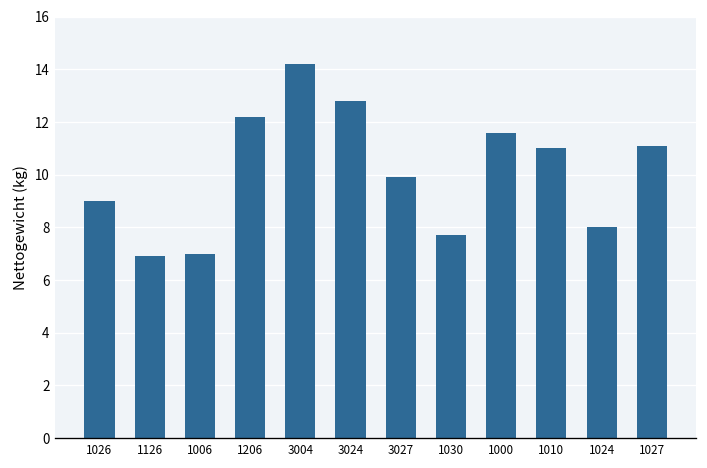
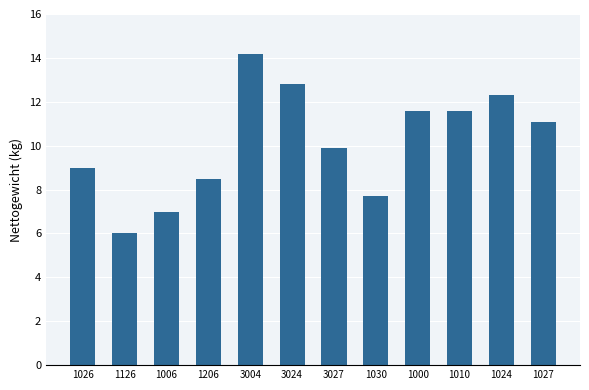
1126: 6.9 -> 6.0
1206: 12.2 -> 8.5
1010: 11.0 -> 11.6
1024: 8.0 -> 12.3
